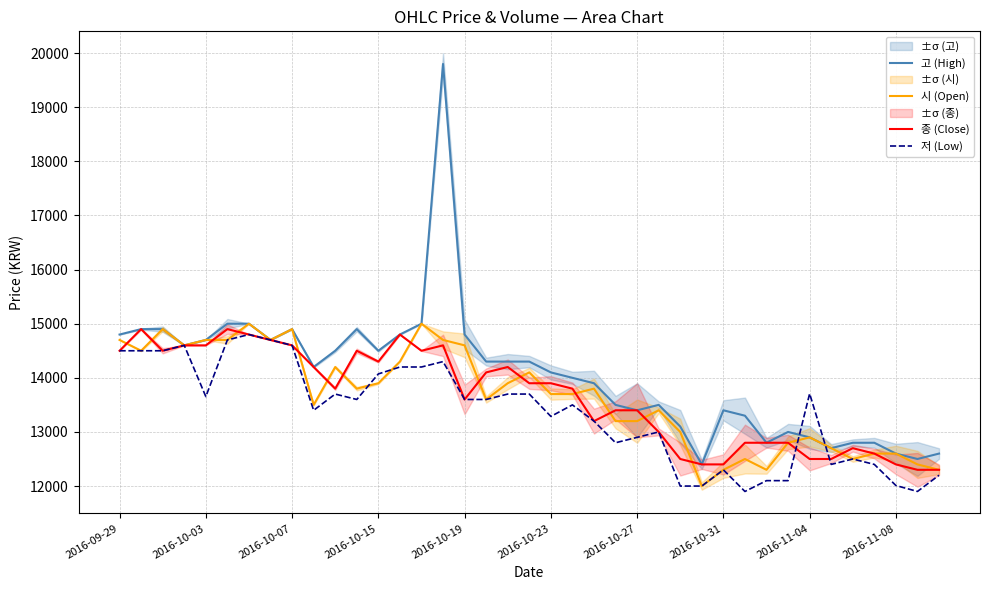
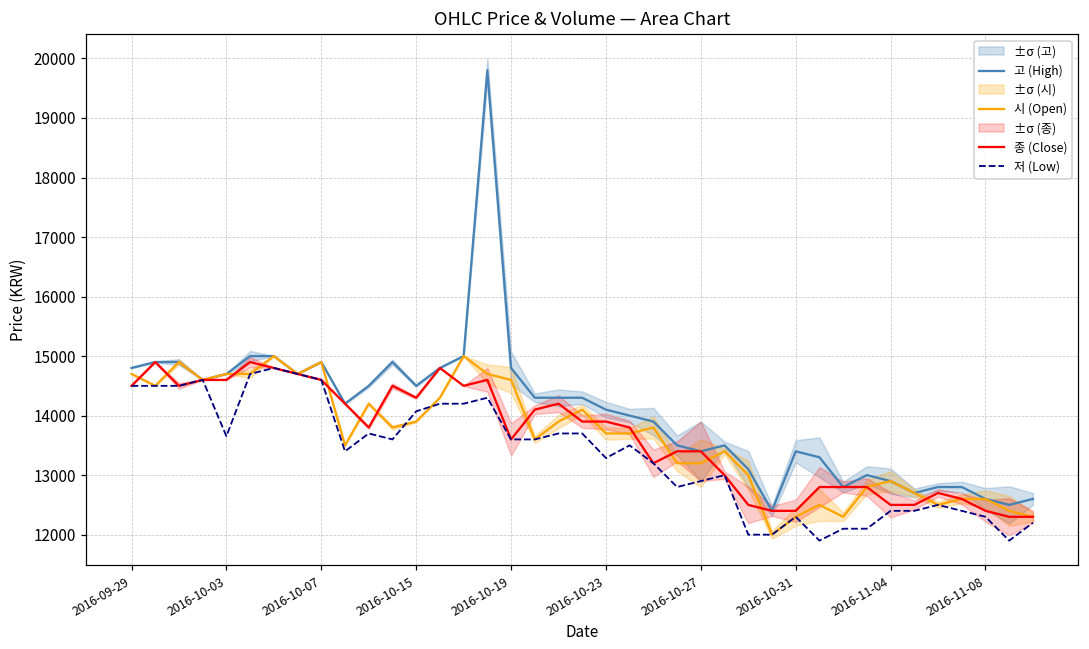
저 (Low), 2016-11-04: 13700 -> 12400
저 (Low), 2016-11-08: 12000 -> 12300
